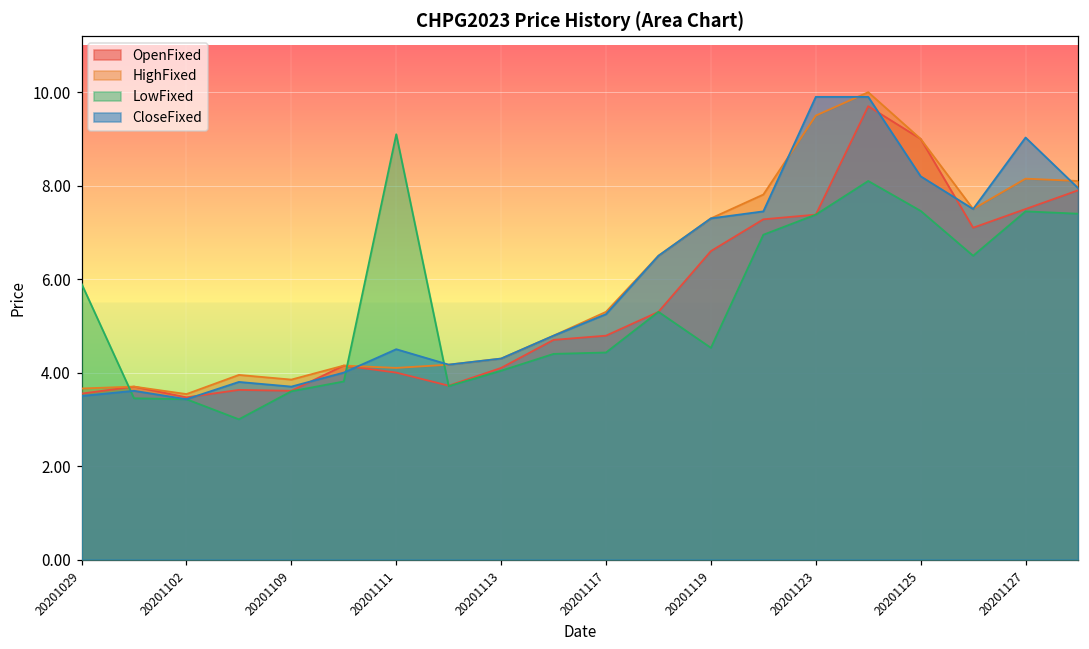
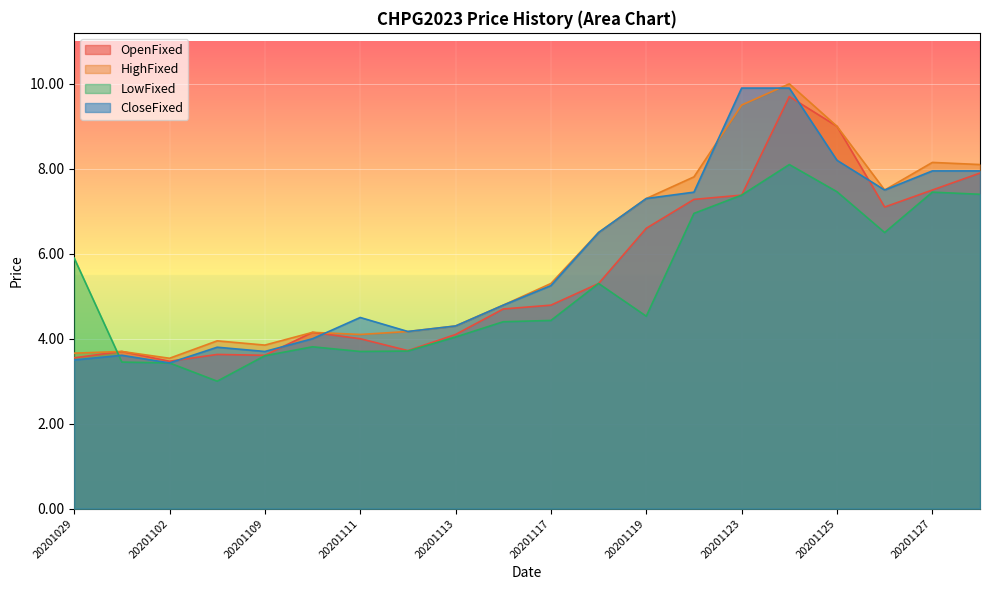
LowFixed, 20201111: 9.1 -> 3.7
CloseFixed, 20201127: 9.0 -> 8.0
